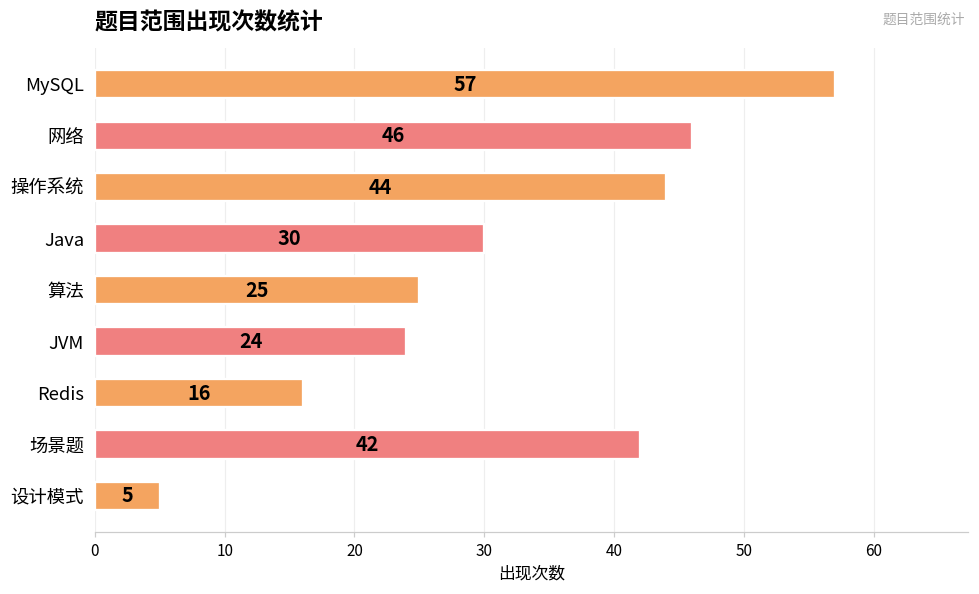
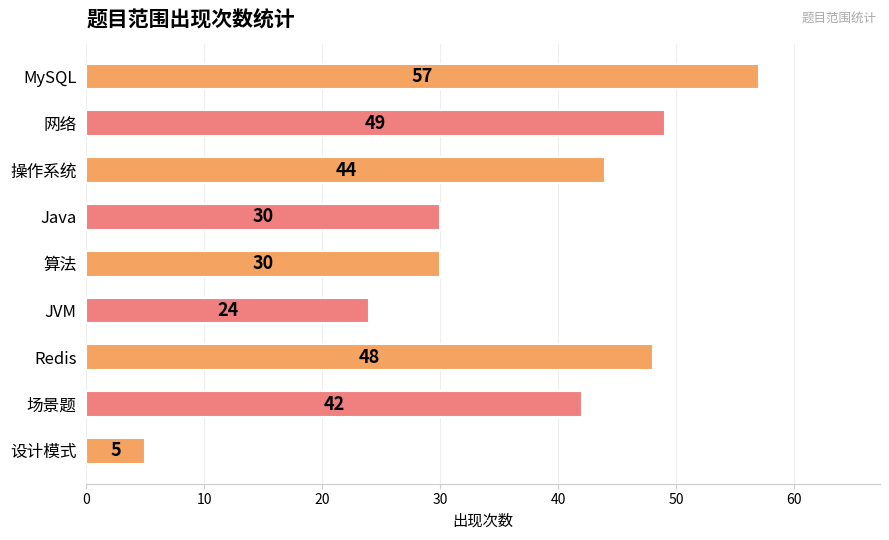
网络: 46 -> 49
算法: 25 -> 30
Redis: 16 -> 48
